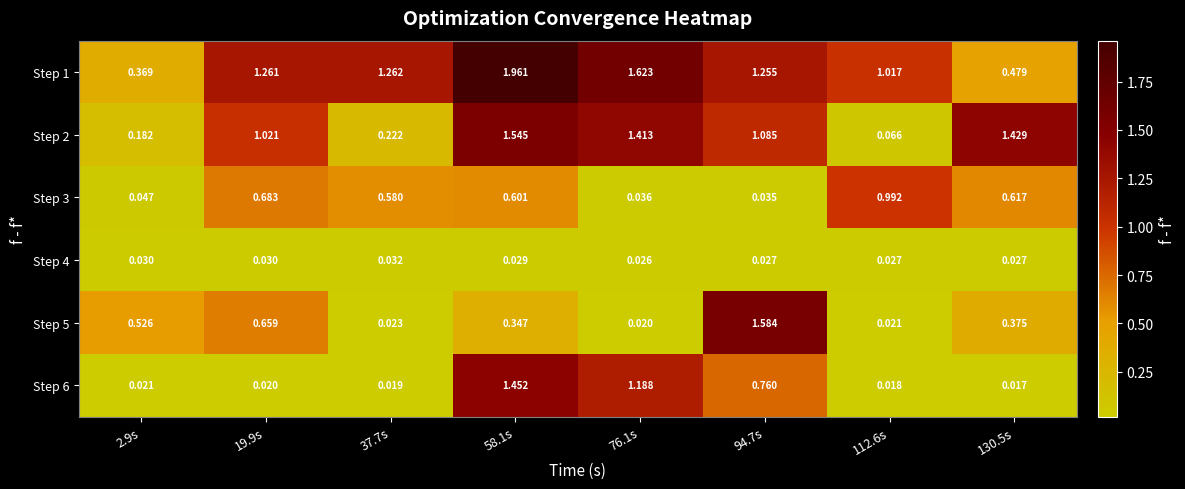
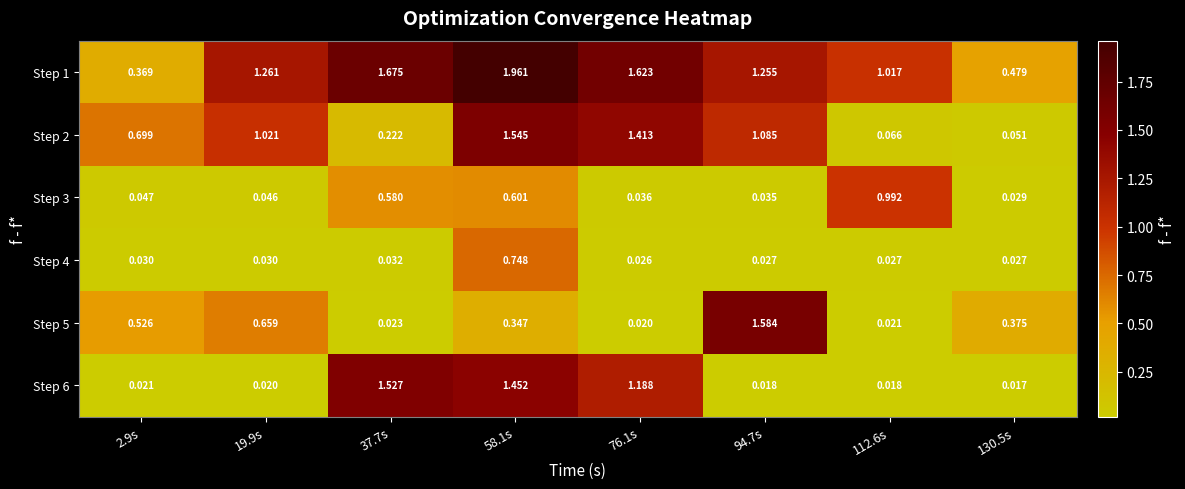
Step 1, 37.7s: 1.262 -> 1.675
Step 2, 2.9s: 0.182 -> 0.699
Step 2, 130.5s: 1.429 -> 0.051
Step 3, 19.9s: 0.683 -> 0.046
Step 3, 130.5s: 0.617 -> 0.029
Step 4, 58.1s: 0.029 -> 0.748
Step 6, 37.7s: 0.019 -> 1.527
Step 6, 94.7s: 0.760 -> 0.018
